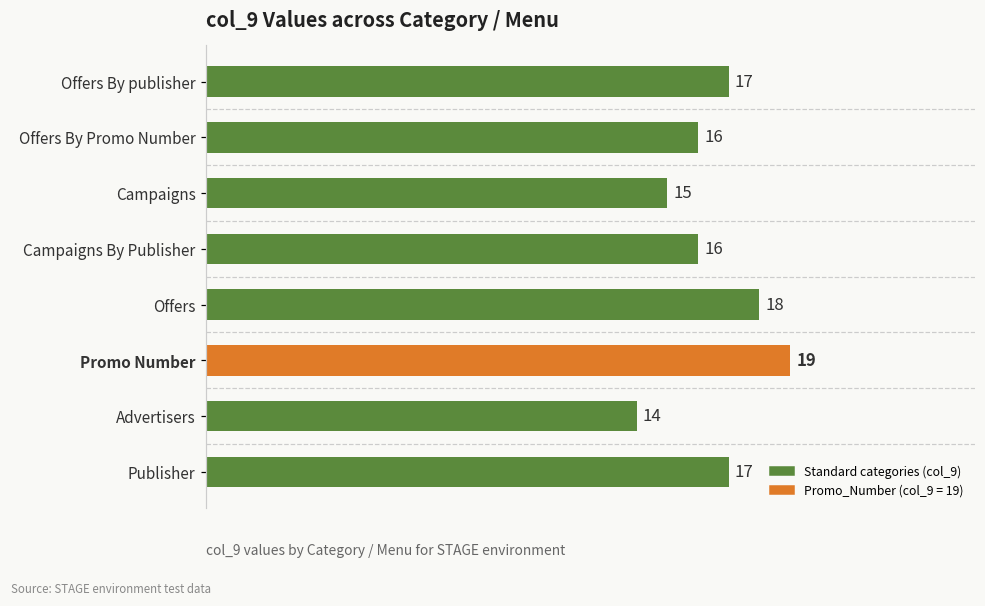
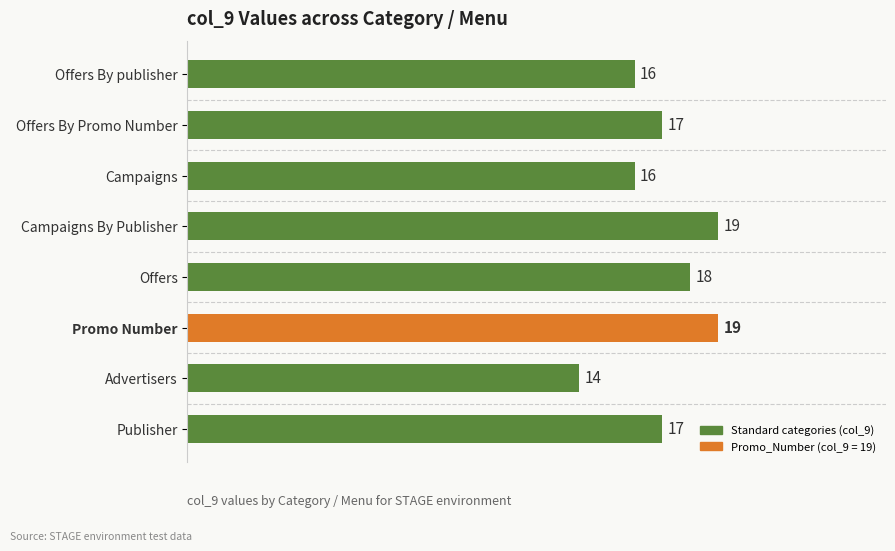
Offers By publisher: 17 -> 16
Offers By Promo Number: 16 -> 17
Campaigns: 15 -> 16
Campaigns By Publisher: 16 -> 19
